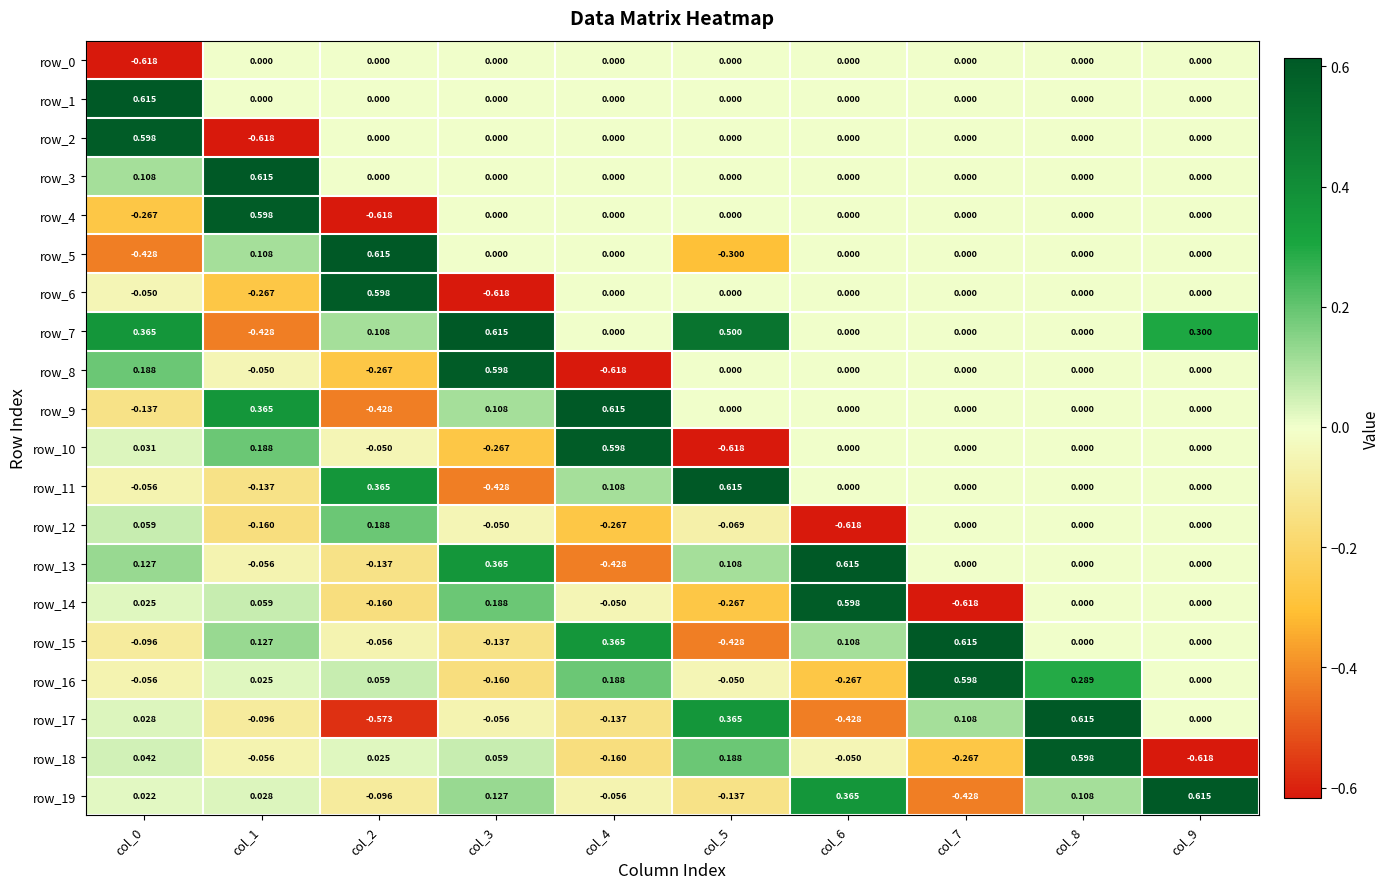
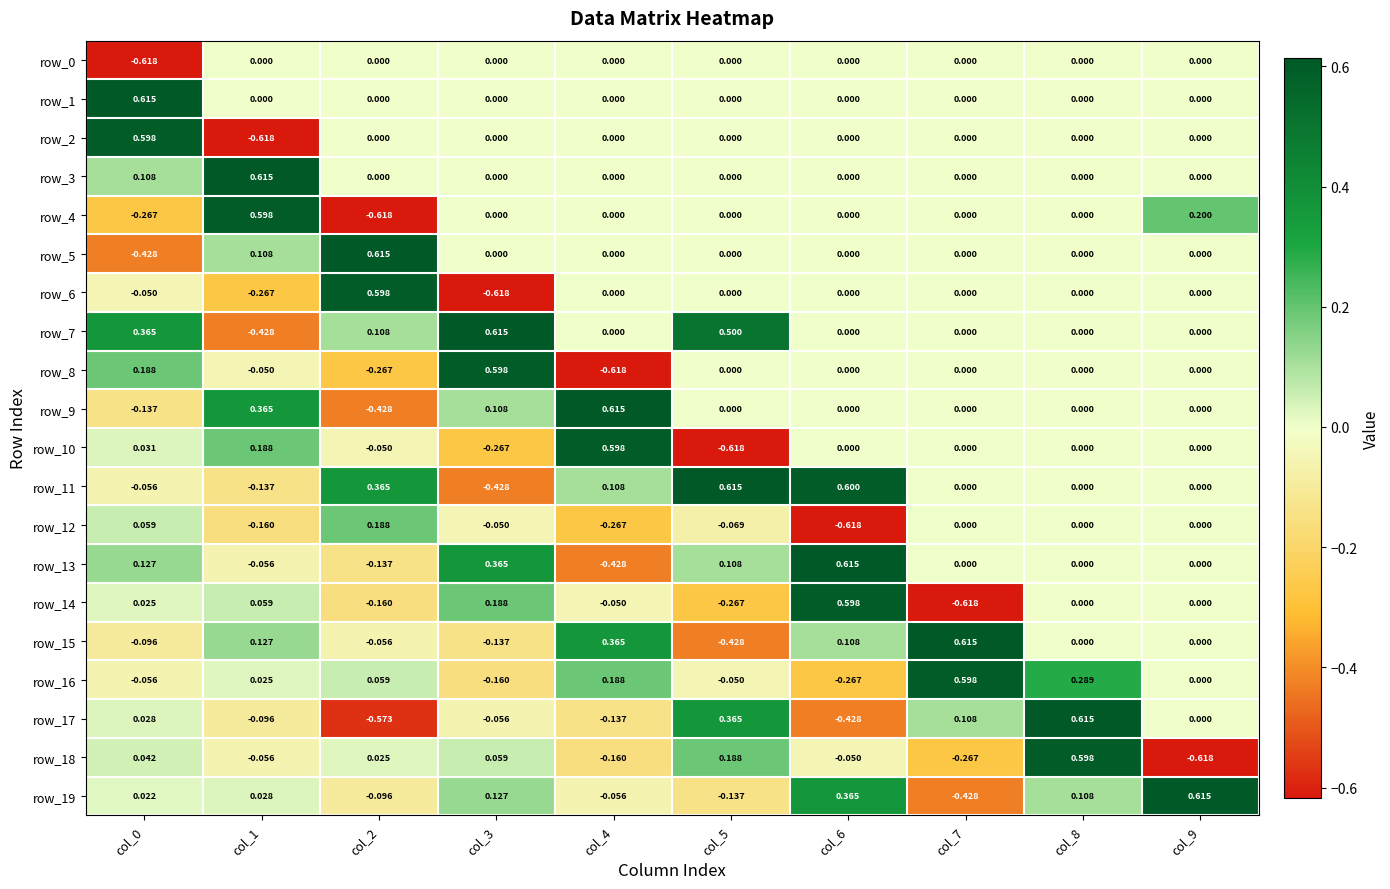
row_4, col_9: 0.000 -> 0.200
row_5, col_5: -0.300 -> 0.000
row_7, col_9: 0.300 -> 0.000
row_11, col_6: 0.000 -> 0.600
